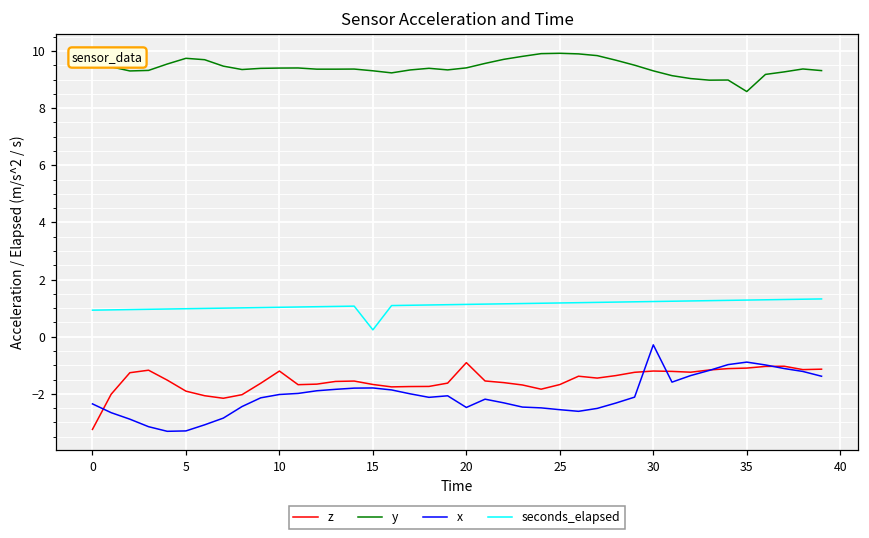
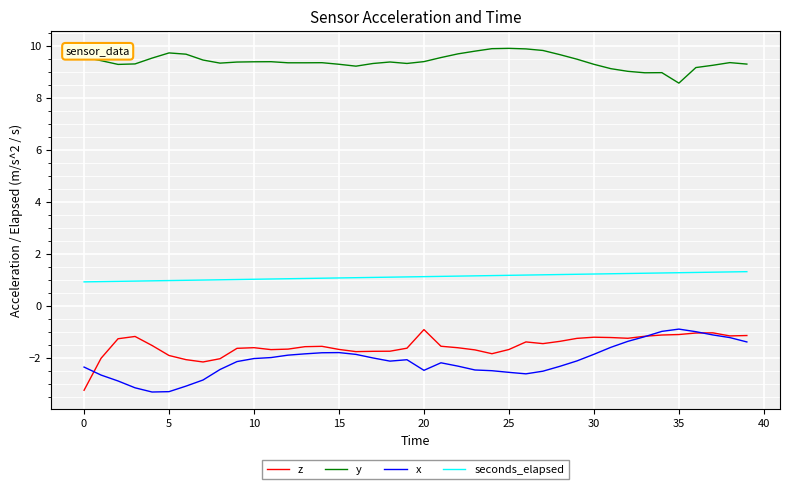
z, 10: -1.2 -> -1.6
seconds_elapsed, 15: 0.2 -> 1.1
x, 30: -0.3 -> -1.9
